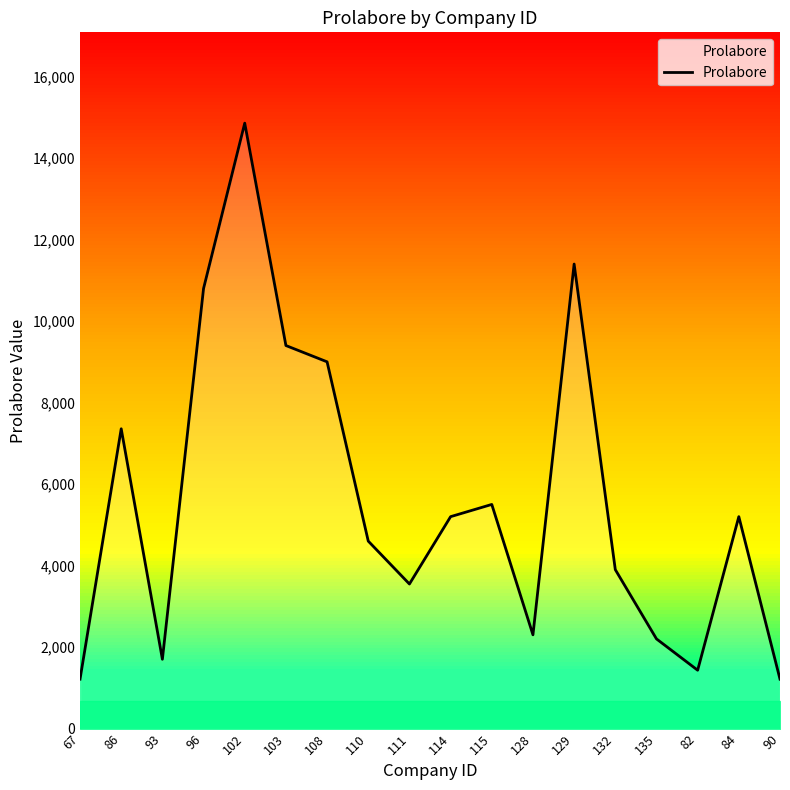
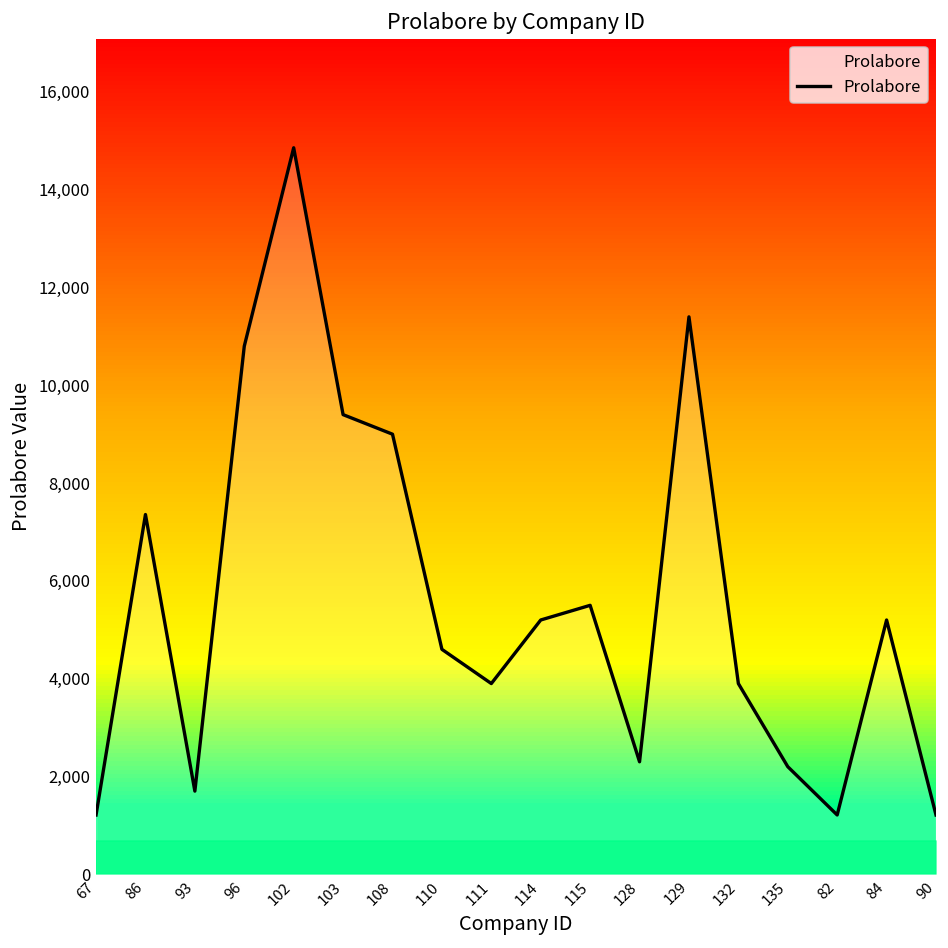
Prolabore, 111: 3,500 -> 3,900
Prolabore, 82: 1,400 -> 1,200
